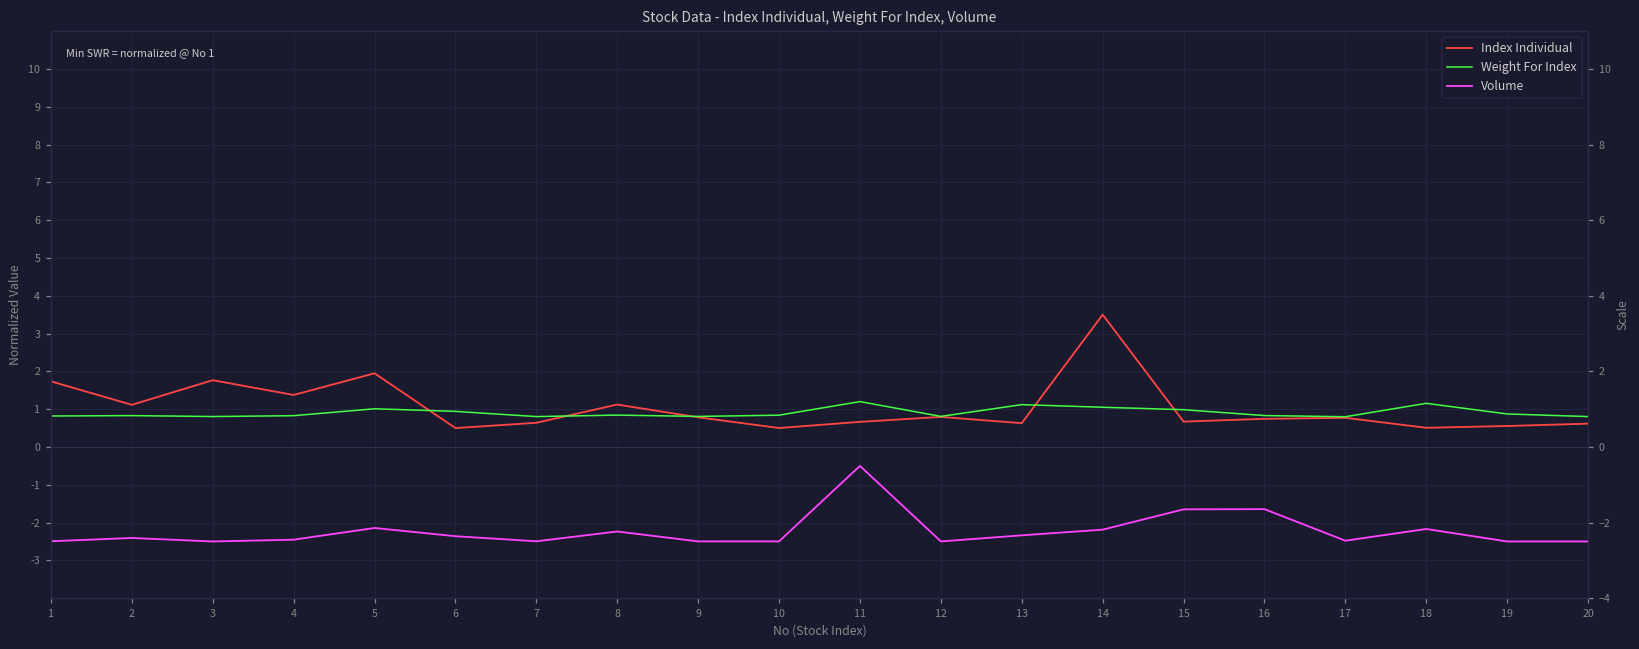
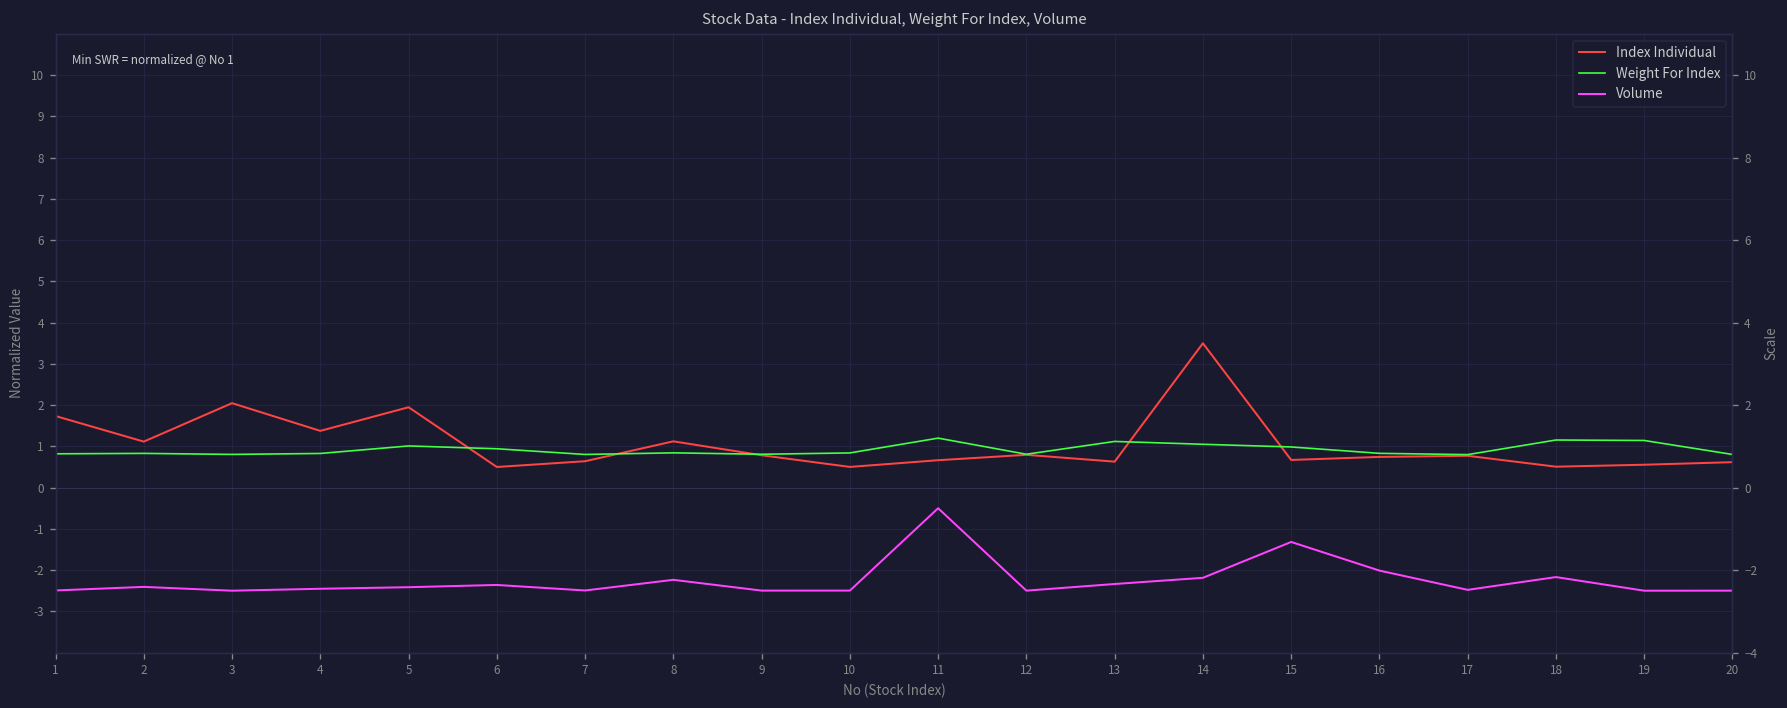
Index Individual, 3: 1.8 -> 2.0
Volume, 5: -2.1 -> -2.4
Volume, 15: -1.7 -> -1.3
Volume, 16: -1.6 -> -2.0
Weight For Index, 19: 0.9 -> 1.1
